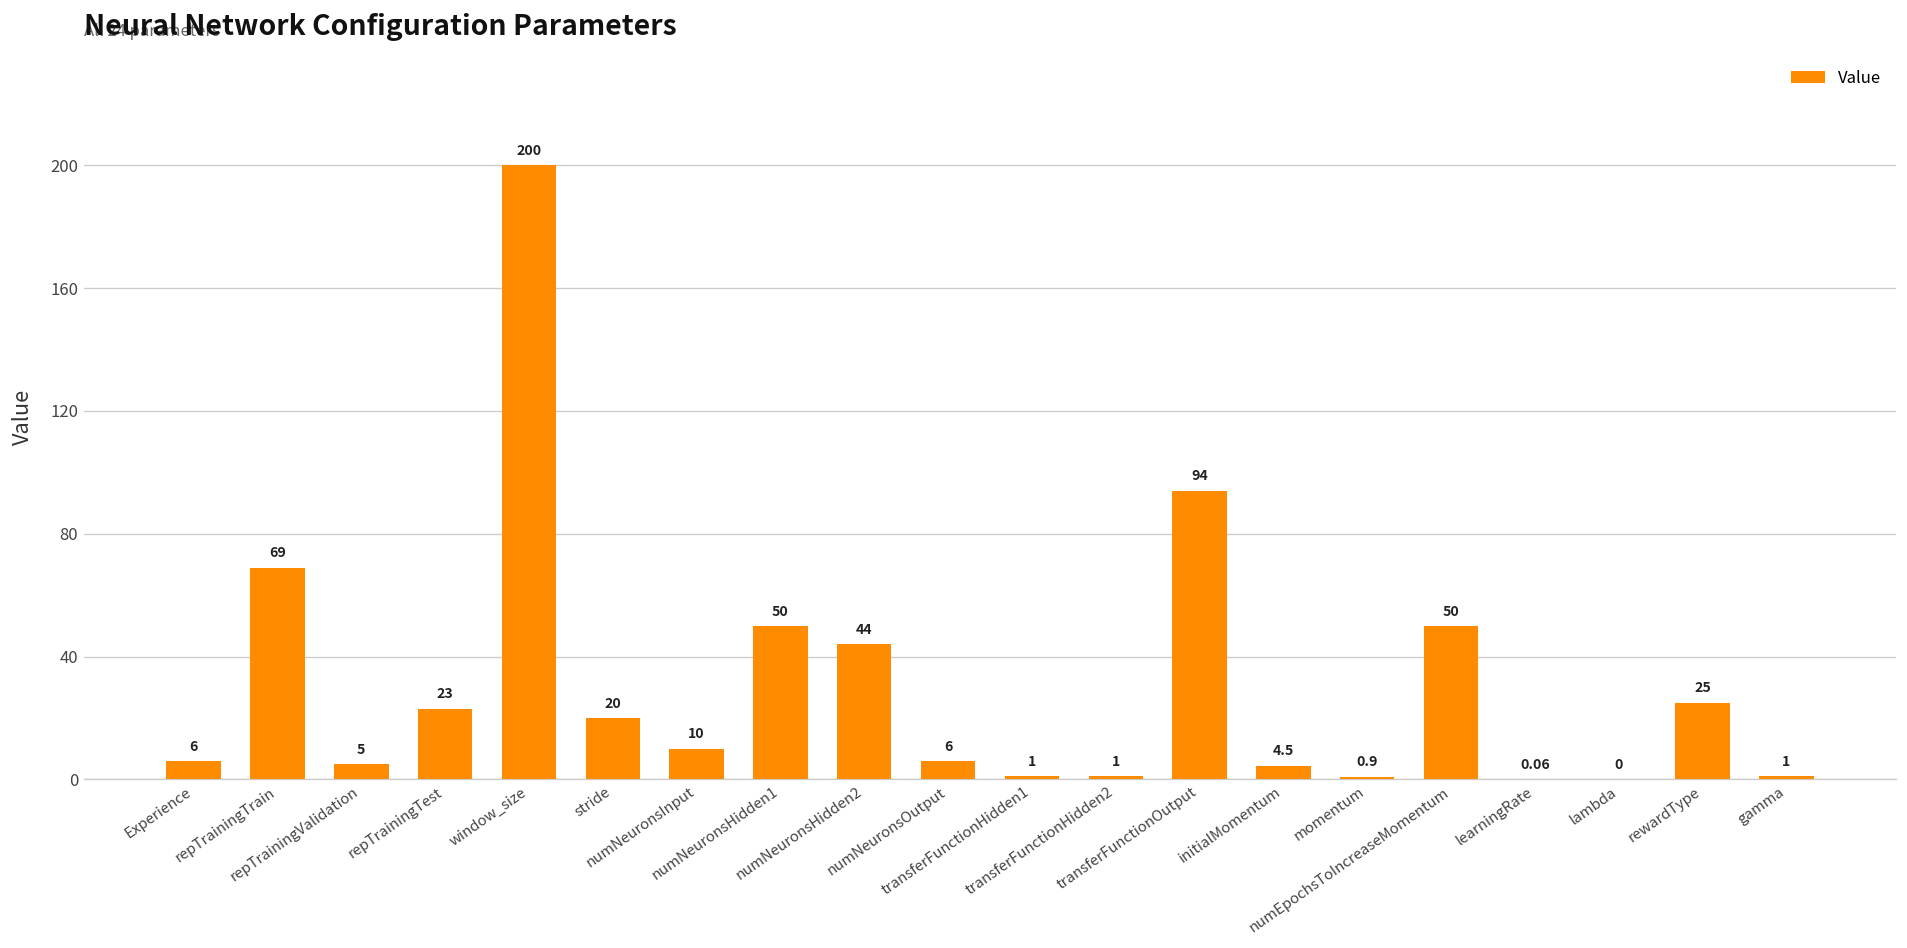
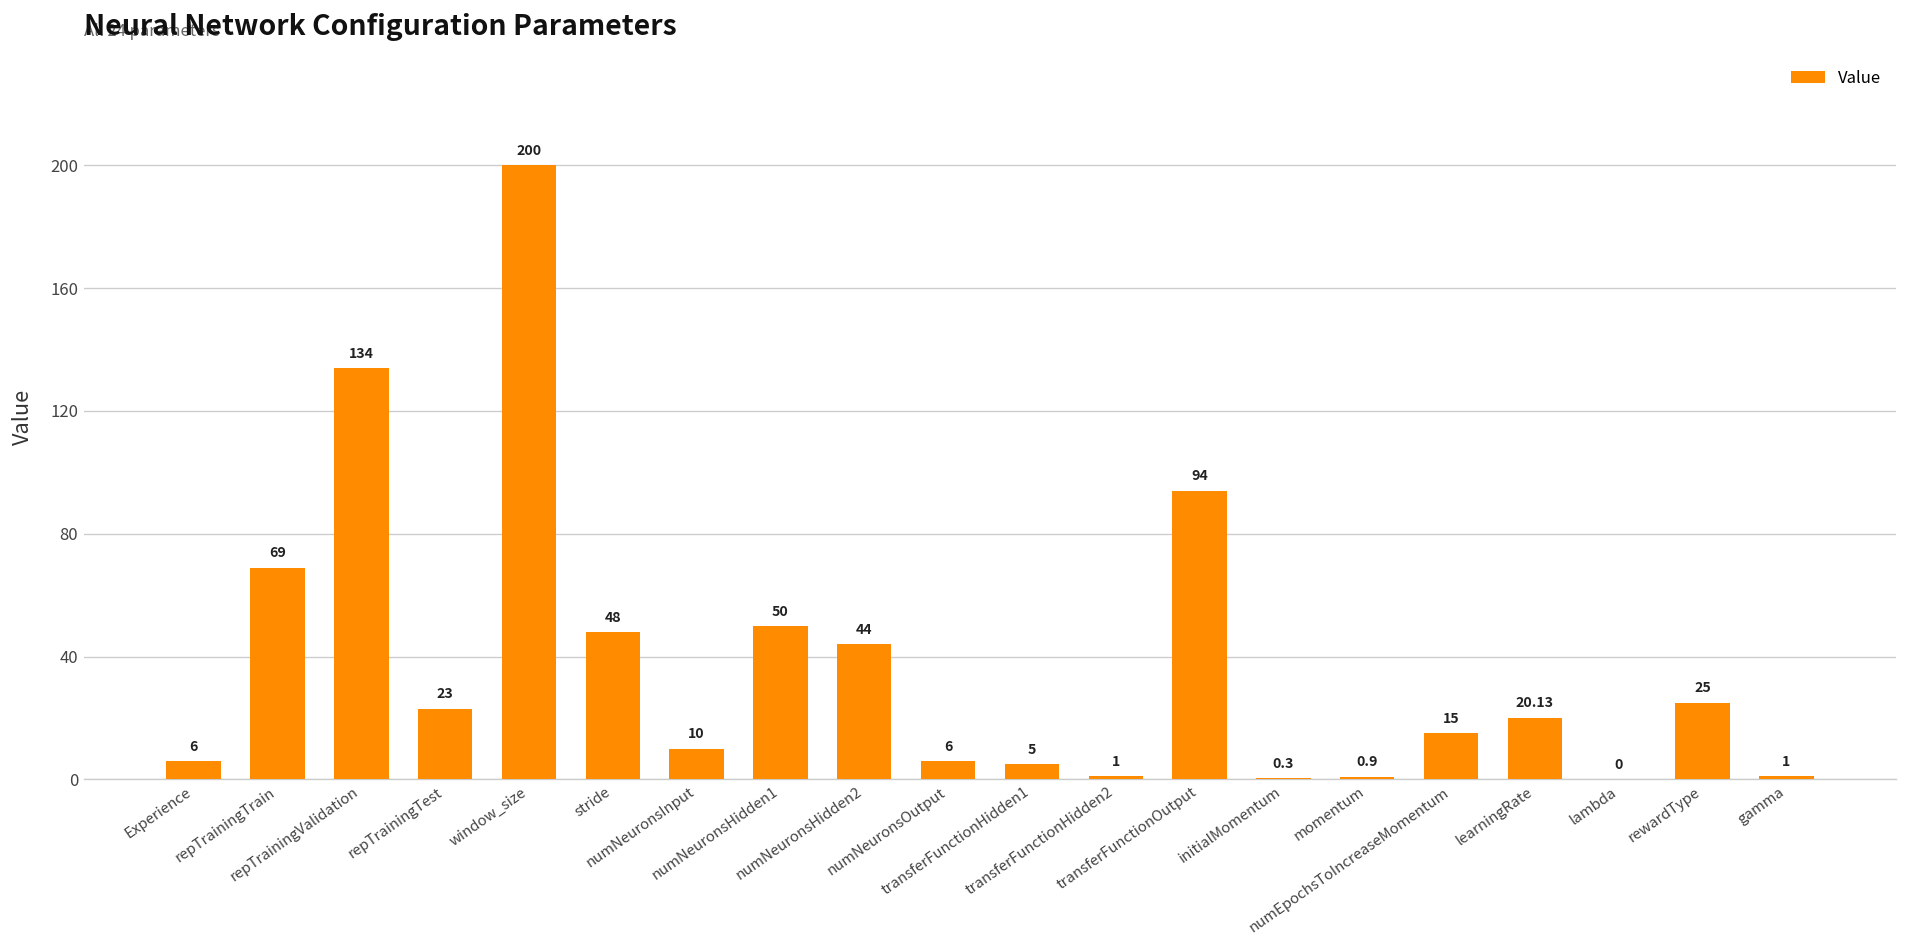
repTrainingValidation: 5 -> 134
stride: 20 -> 48
transferFunctionHidden1: 1 -> 5
initialMomentum: 4.5 -> 0.3
numEpochsToIncreaseMomentum: 50 -> 15
learningRate: 0.06 -> 20.13
